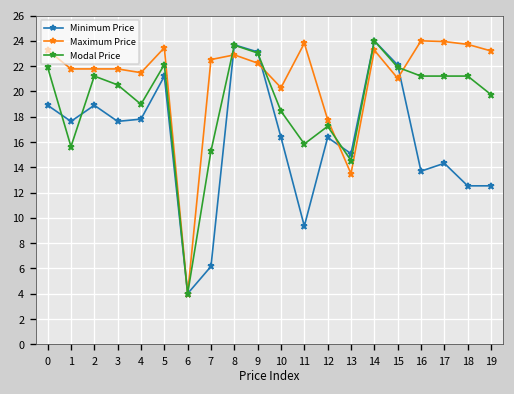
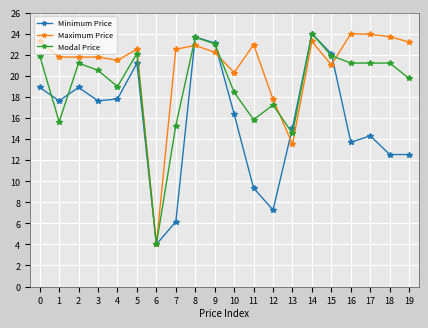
Maximum Price, 5: 23.5 -> 22.5
Maximum Price, 11: 23.8 -> 23.0
Minimum Price, 12: 16.4 -> 7.3
